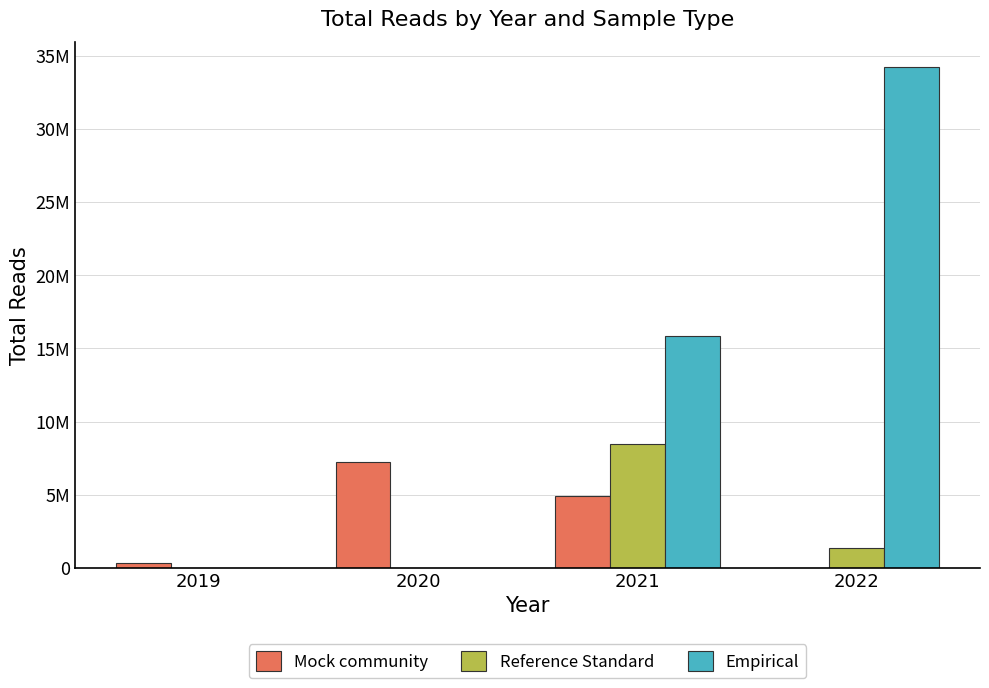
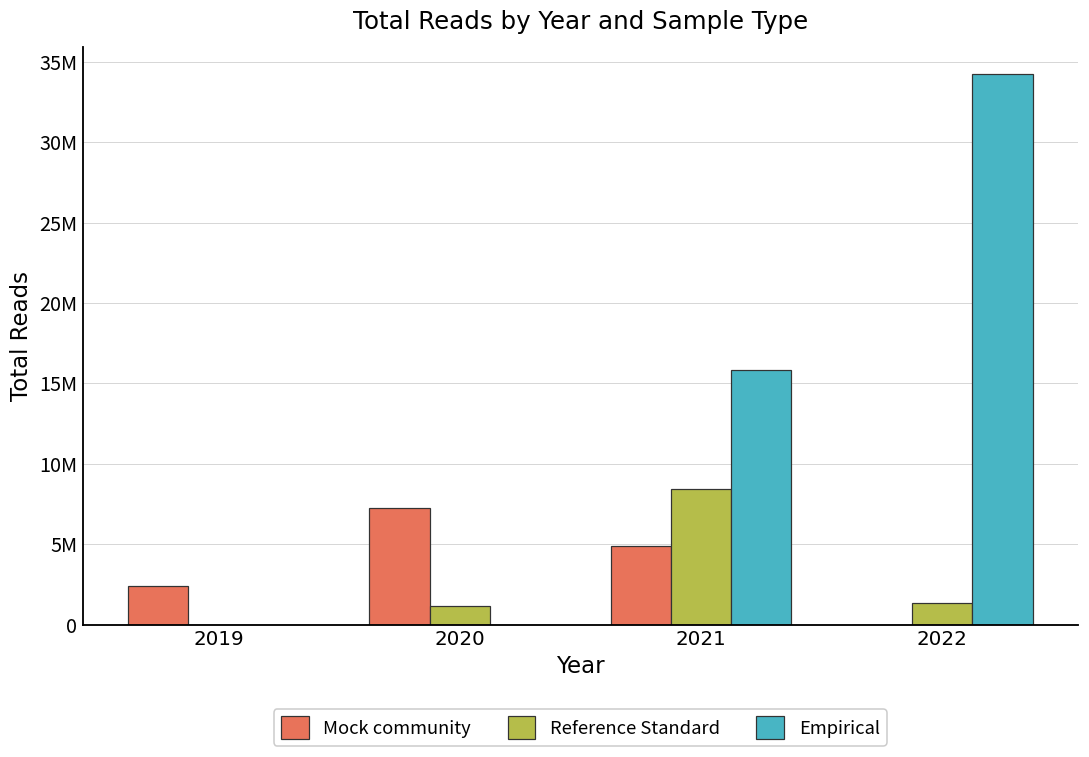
Mock community, 2019: 300000 -> 2400000
Reference Standard, 2020: 0 -> 1100000
